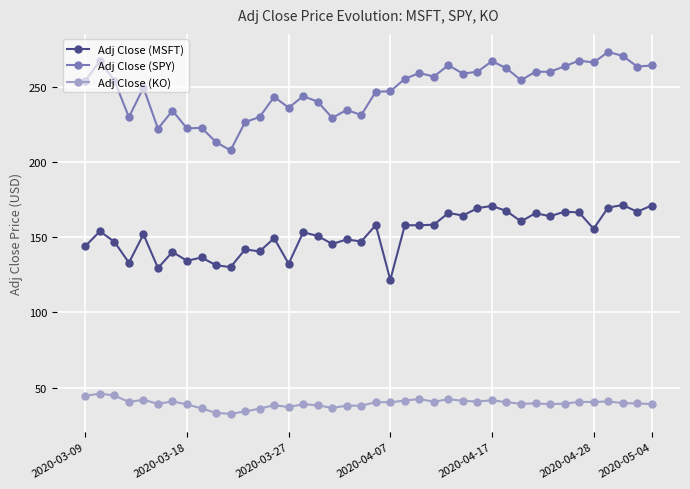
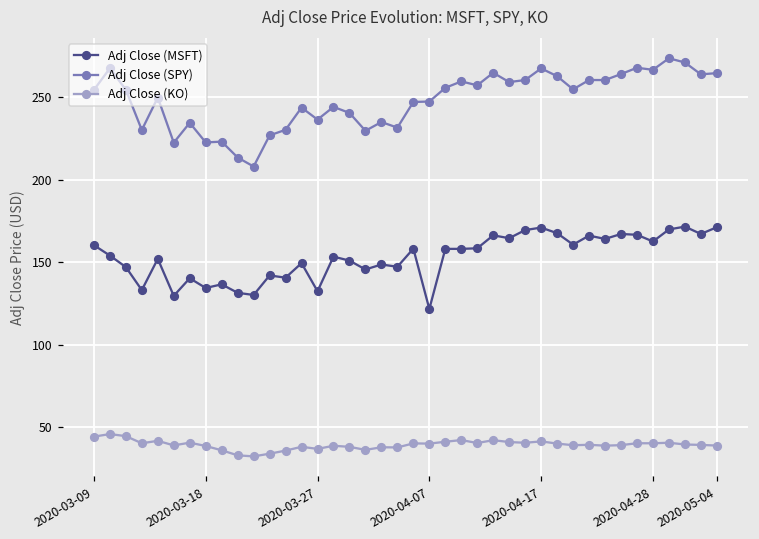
Adj Close (MSFT), 2020-03-09: 144 -> 160
Adj Close (MSFT), 2020-04-28: 156 -> 163
